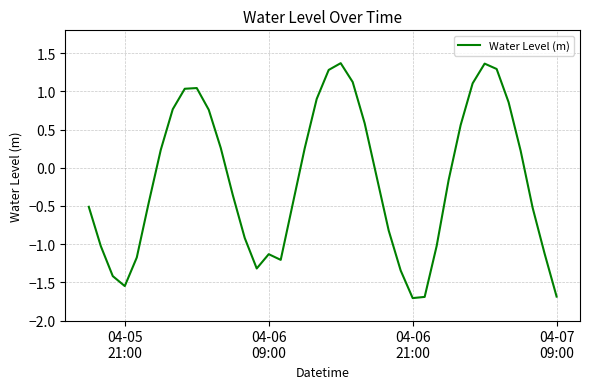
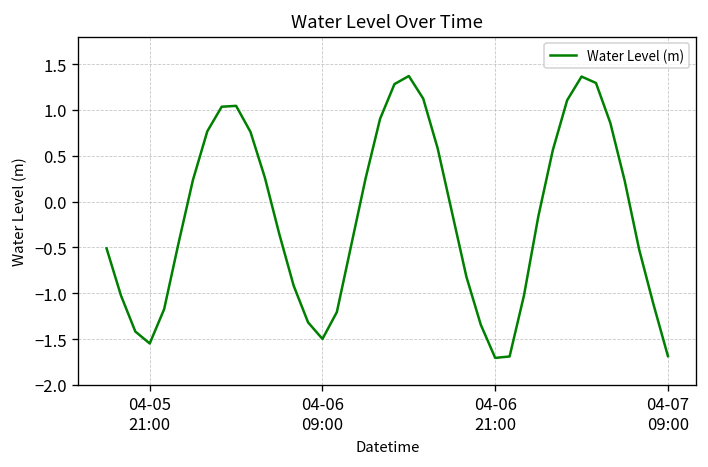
04-06 09:00: -1.1 -> -1.5
